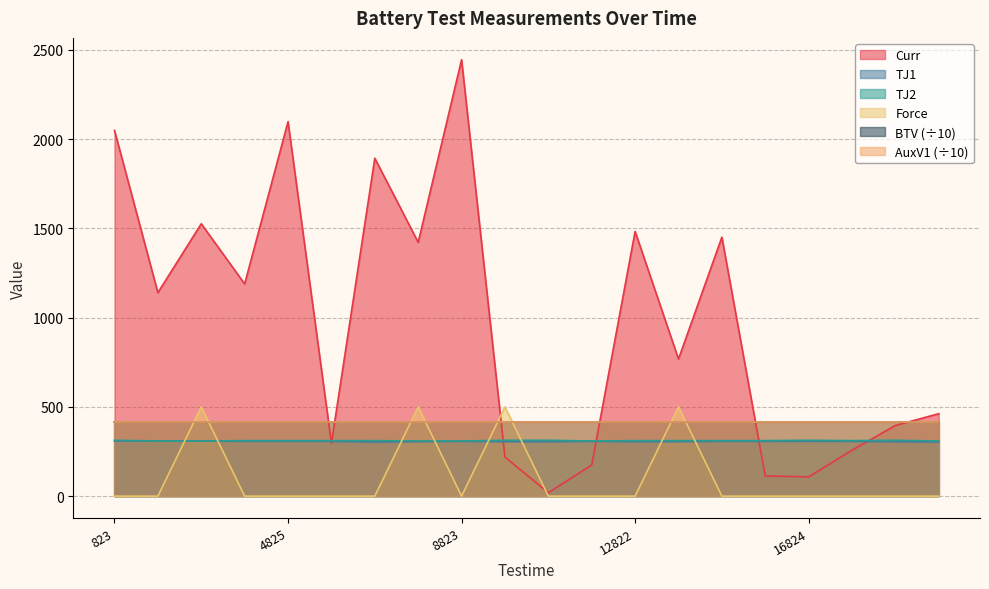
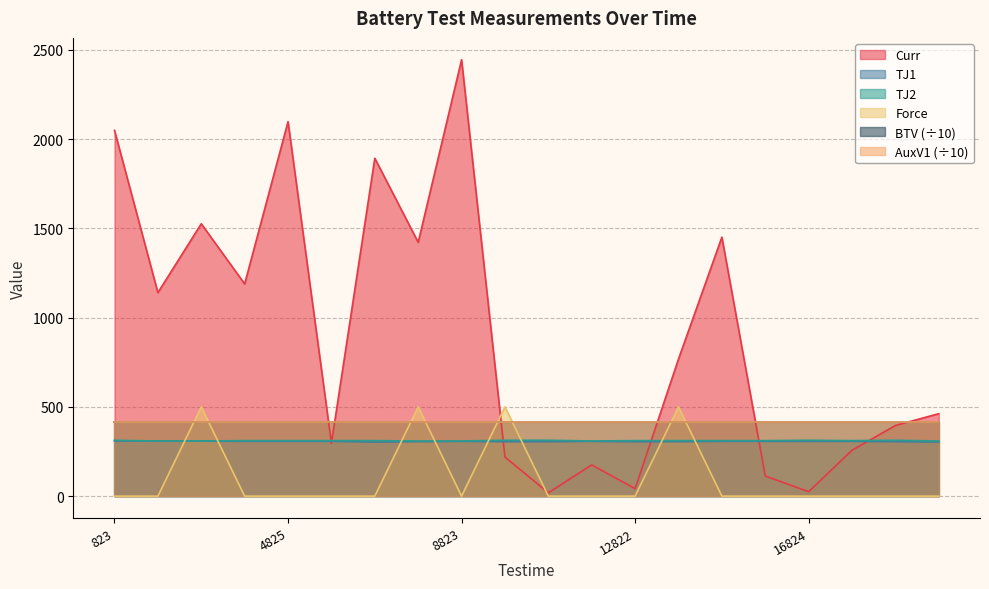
Curr, 12822: 1480 -> 40
Curr, 16824: 110 -> 30
